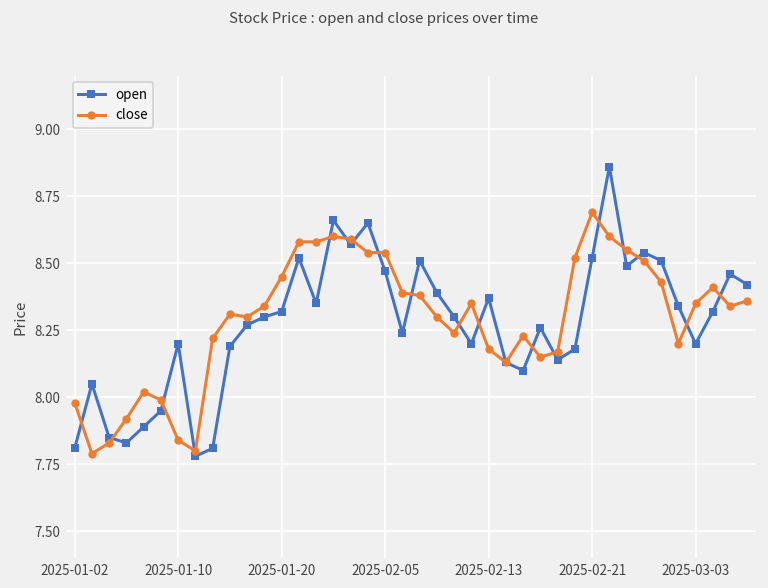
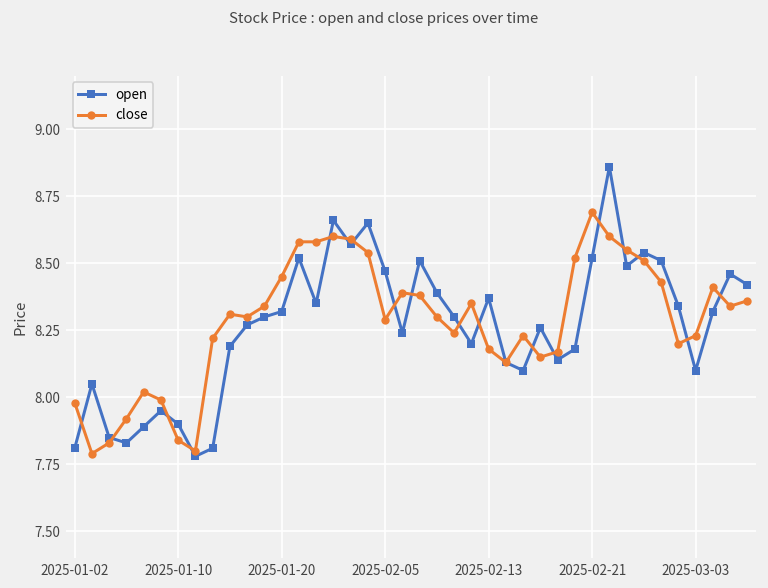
open, 2025-01-10: 8.2 -> 7.9
close, 2025-02-05: 8.54 -> 8.29
open, 2025-03-03: 8.2 -> 8.1
close, 2025-03-03: 8.35 -> 8.23
